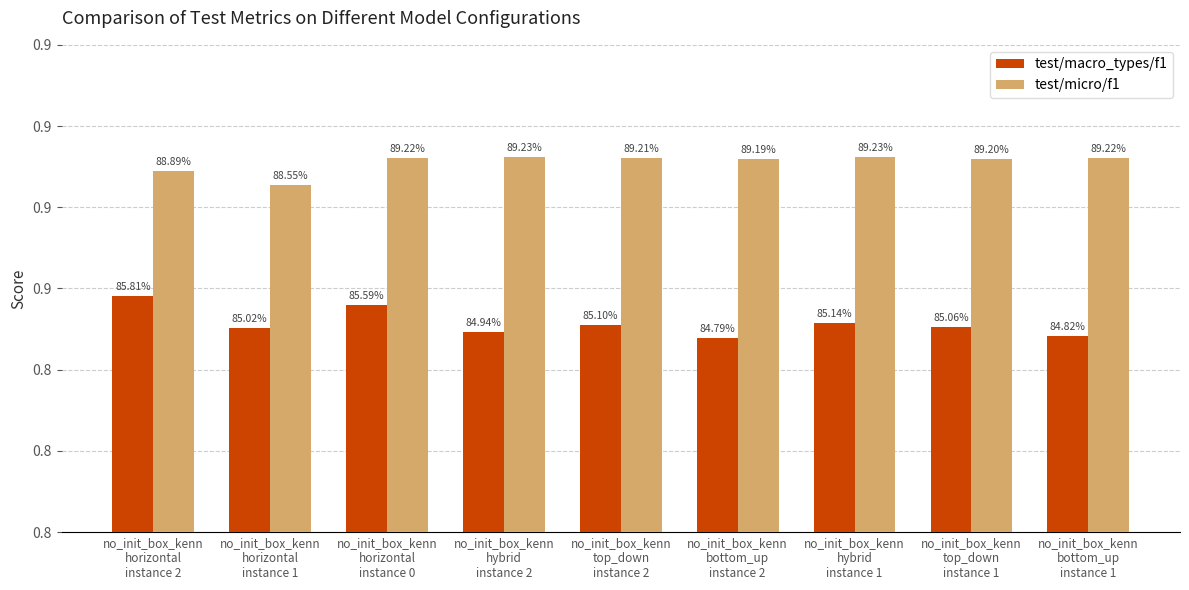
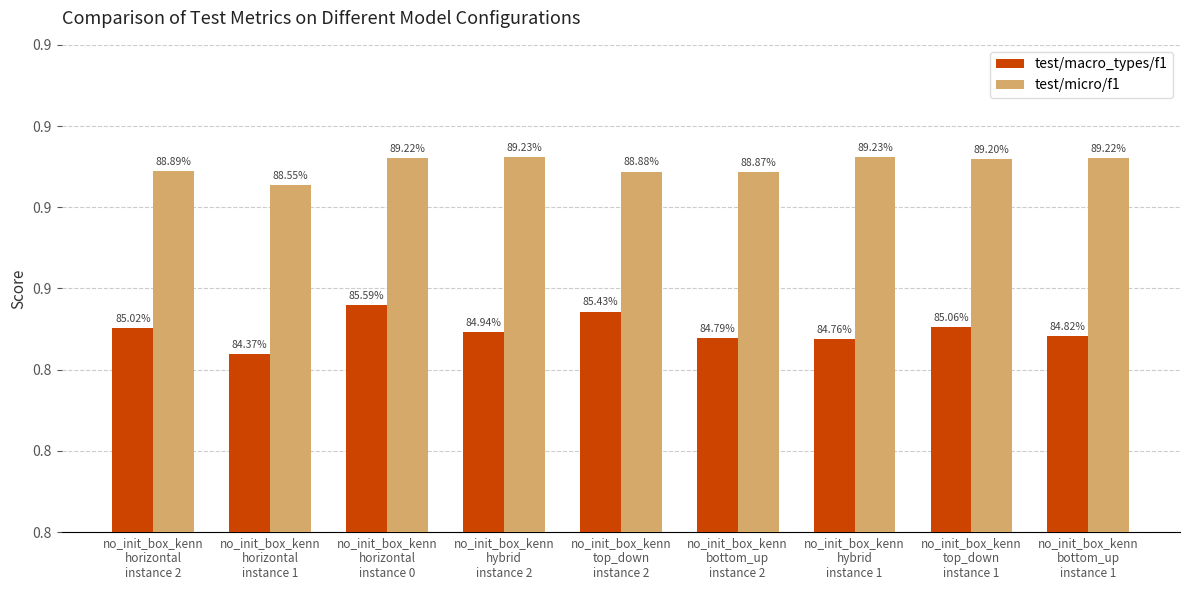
test/macro_types/f1, no_init_box_kenn horizontal instance 2: 85.81% -> 85.02%
test/macro_types/f1, no_init_box_kenn horizontal instance 1: 85.02% -> 84.37%
test/macro_types/f1, no_init_box_kenn top_down instance 2: 85.10% -> 85.43%
test/micro/f1, no_init_box_kenn top_down instance 2: 89.21% -> 88.88%
test/micro/f1, no_init_box_kenn bottom_up instance 2: 89.19% -> 88.87%
test/macro_types/f1, no_init_box_kenn hybrid instance 1: 85.14% -> 84.76%
